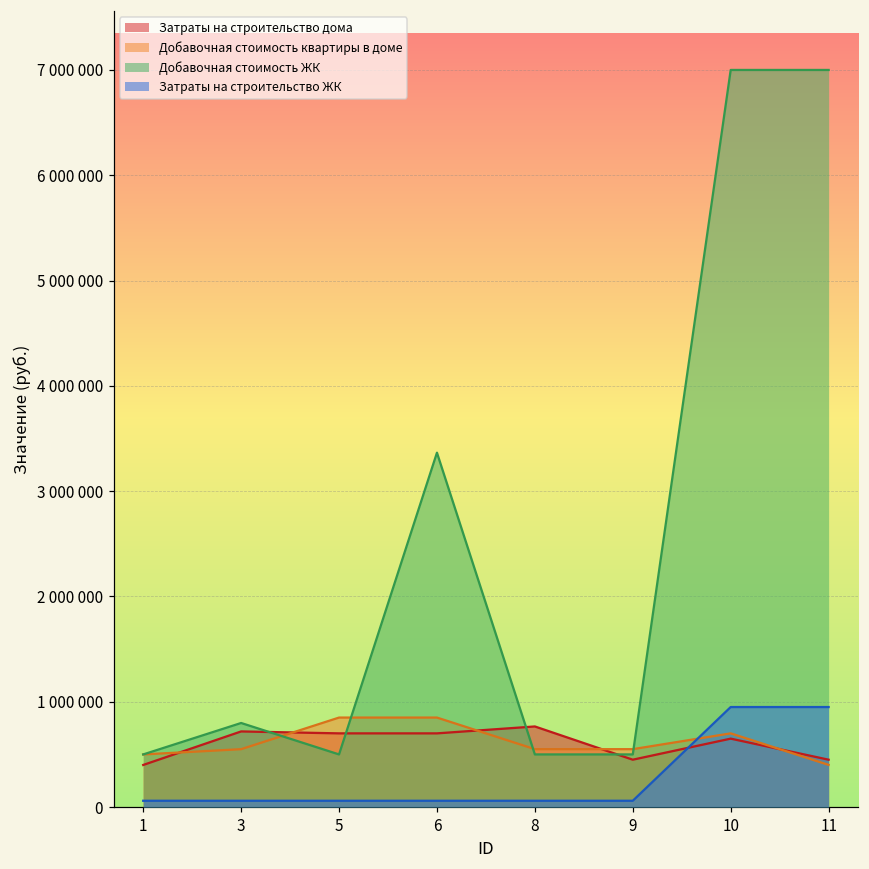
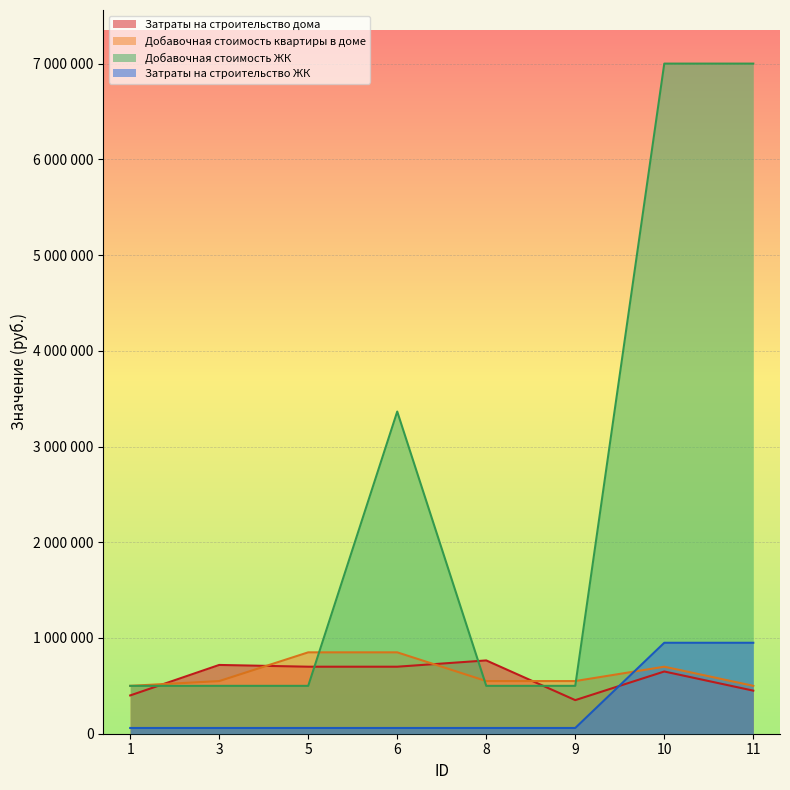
Добавочная стоимость ЖК, 3: 800000 -> 500000
Затраты на строительство дома, 9: 500000 -> 400000
Добавочная стоимость квартиры в доме, 11: 400000 -> 500000
